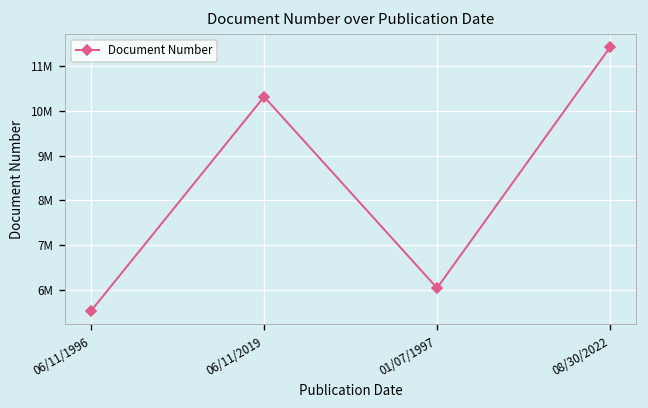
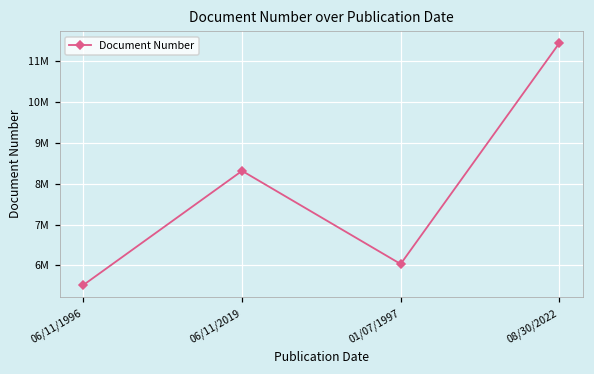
06/11/2019: 10300000 -> 8300000
